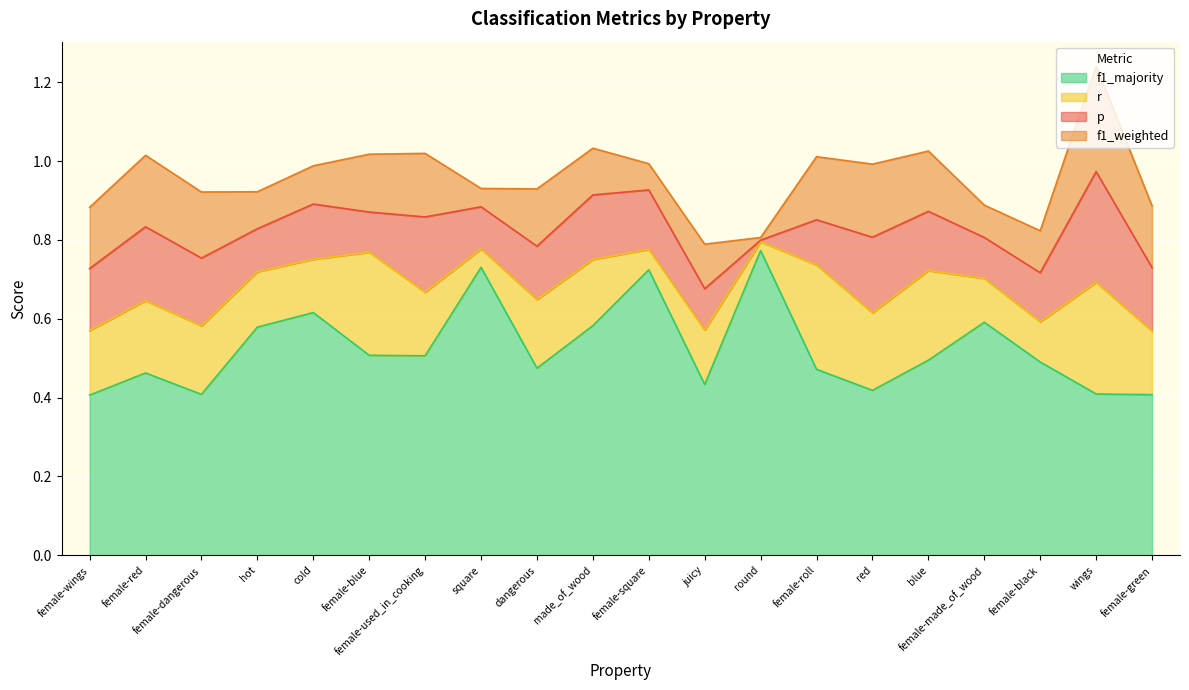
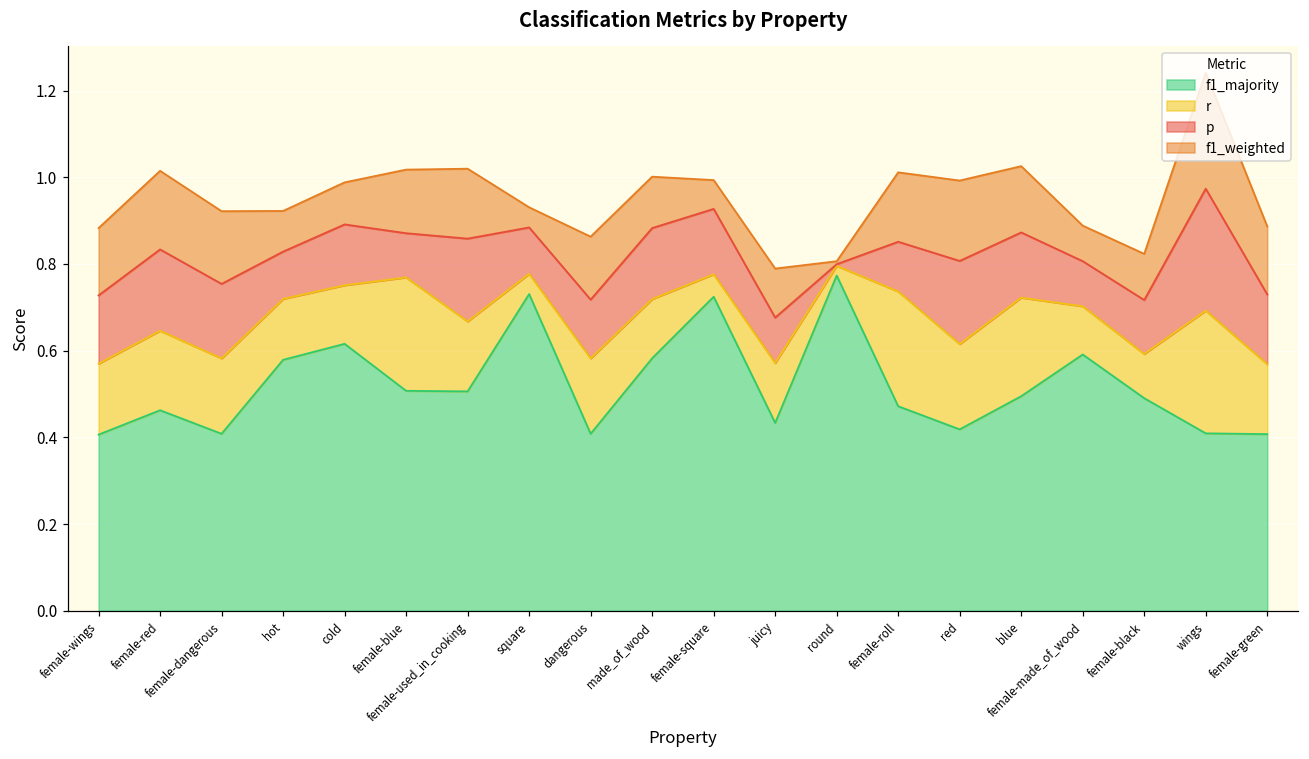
f1_majority, dangerous: 0.47 -> 0.41
r, made_of_wood: 0.17 -> 0.14
